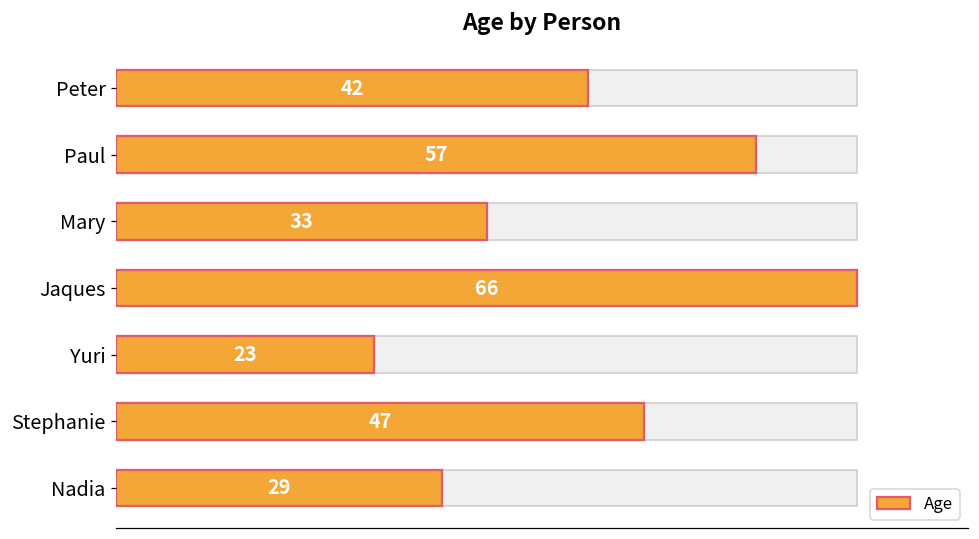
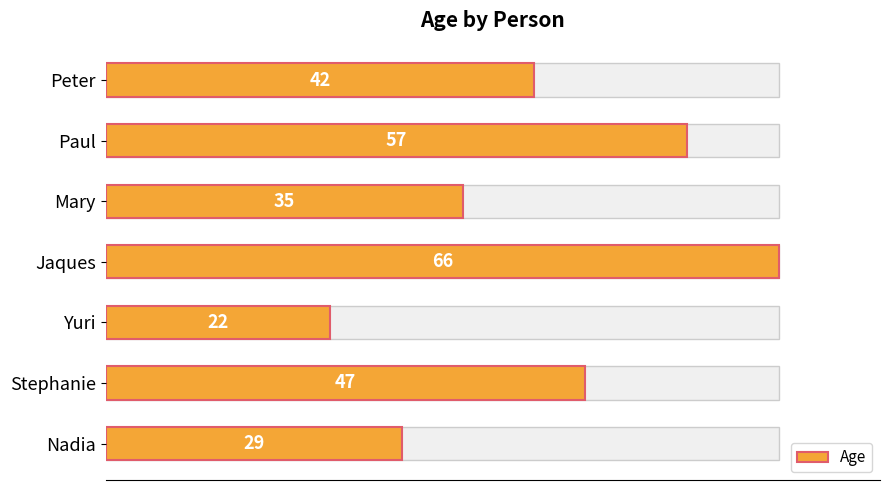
Age, Mary: 33 -> 35
Age, Yuri: 23 -> 22
